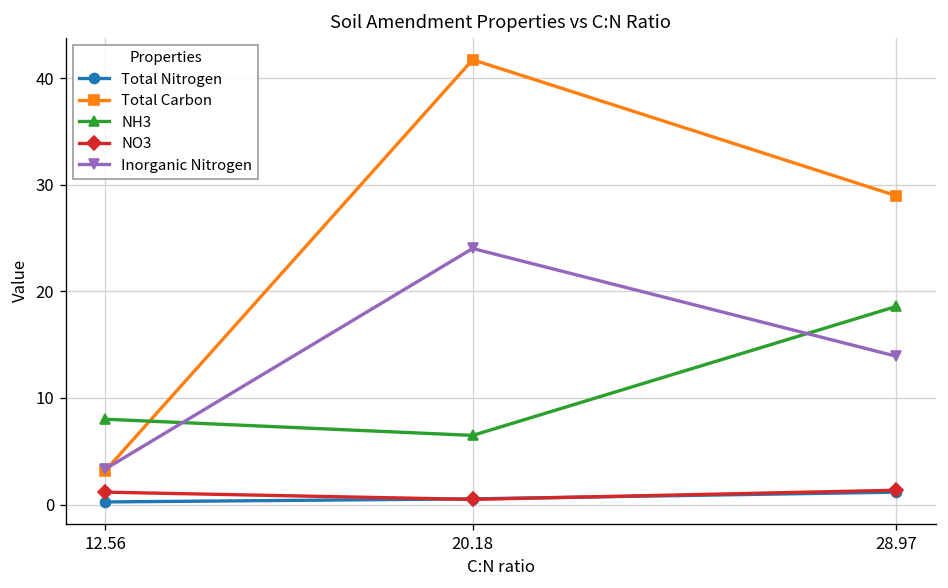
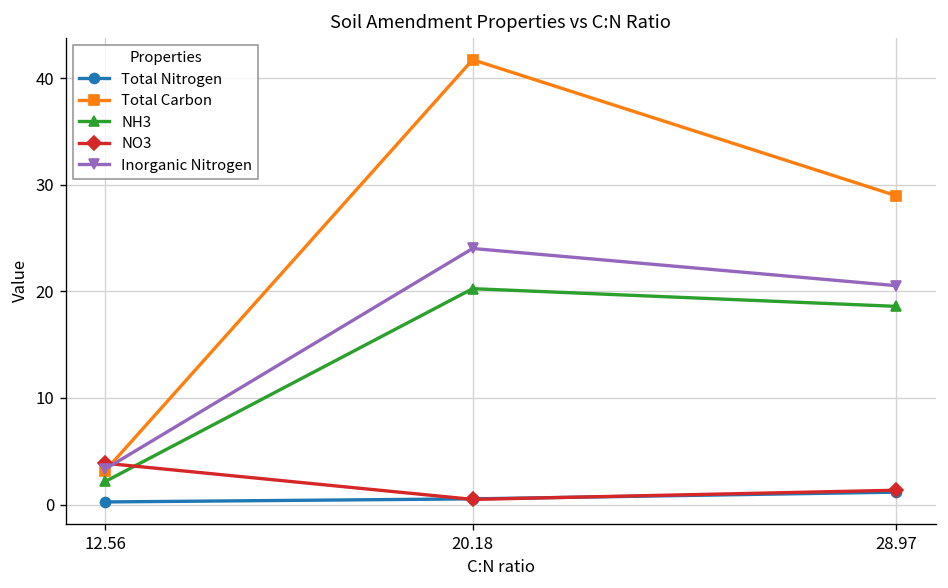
NH3, 12.56: 8 -> 2
NO3, 12.56: 1 -> 4
NH3, 20.18: 6 -> 20
Inorganic Nitrogen, 28.97: 14 -> 21
